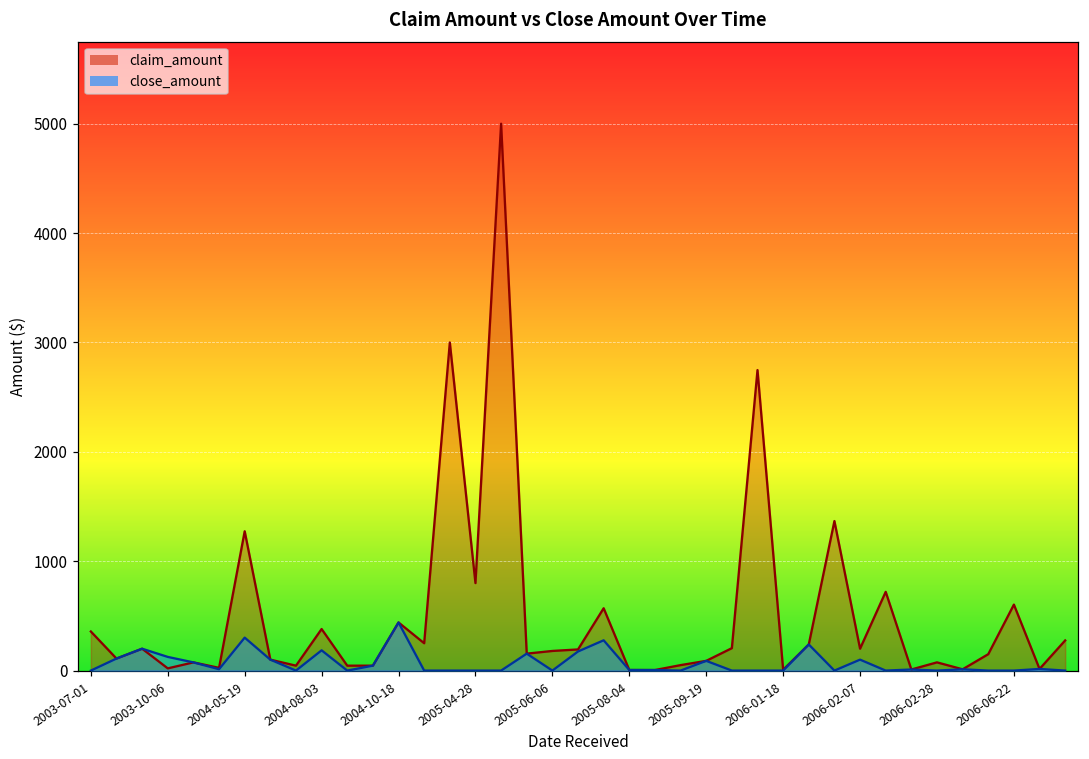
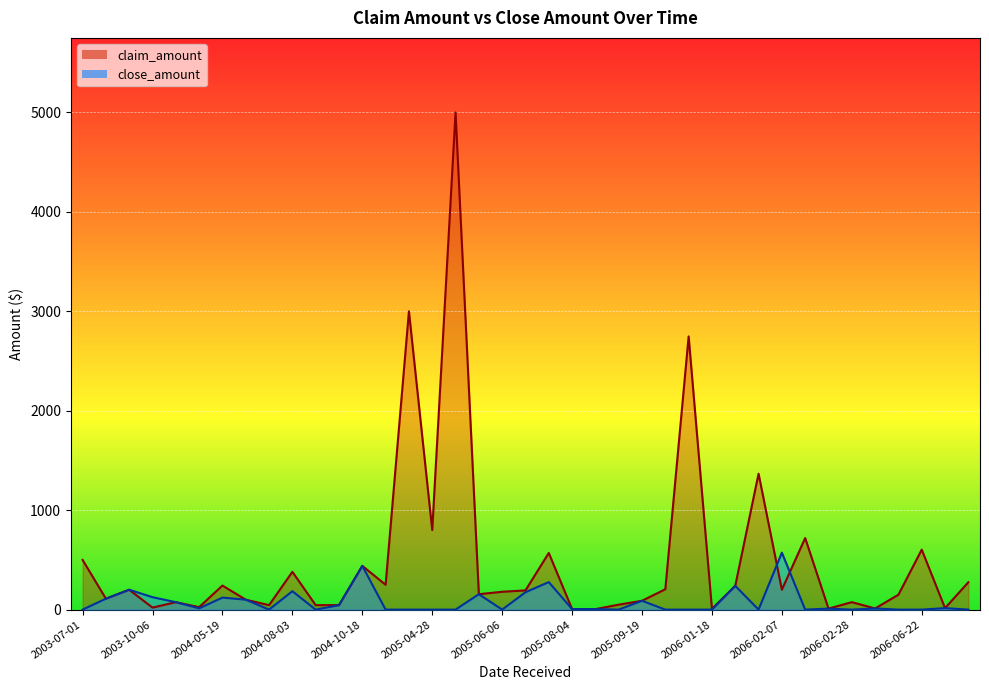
claim_amount, 2003-07-01: 400 -> 500
claim_amount, 2004-05-19: 1300 -> 200
close_amount, 2004-05-19: 300 -> 100
close_amount, 2006-02-07: 100 -> 600
